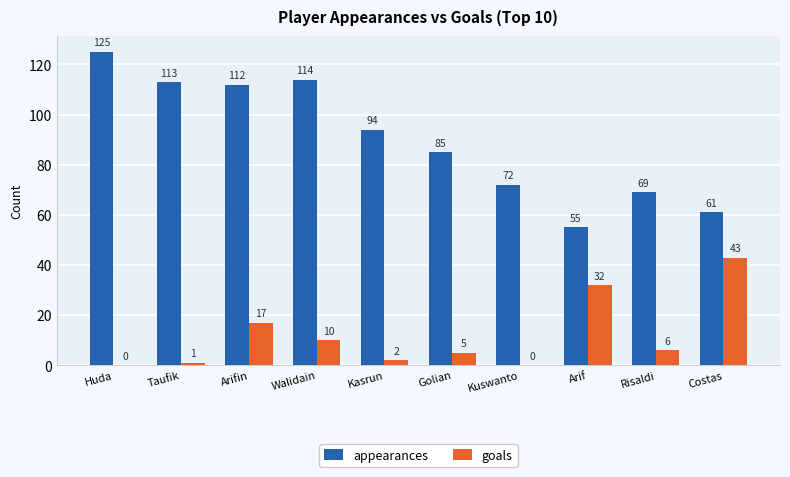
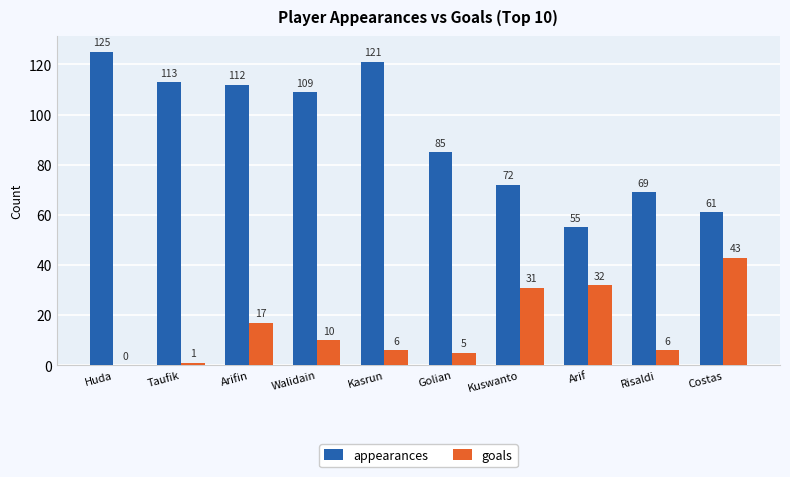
appearances, Walidain: 114 -> 109
appearances, Kasrun: 94 -> 121
goals, Kasrun: 2 -> 6
goals, Kuswanto: 0 -> 31
